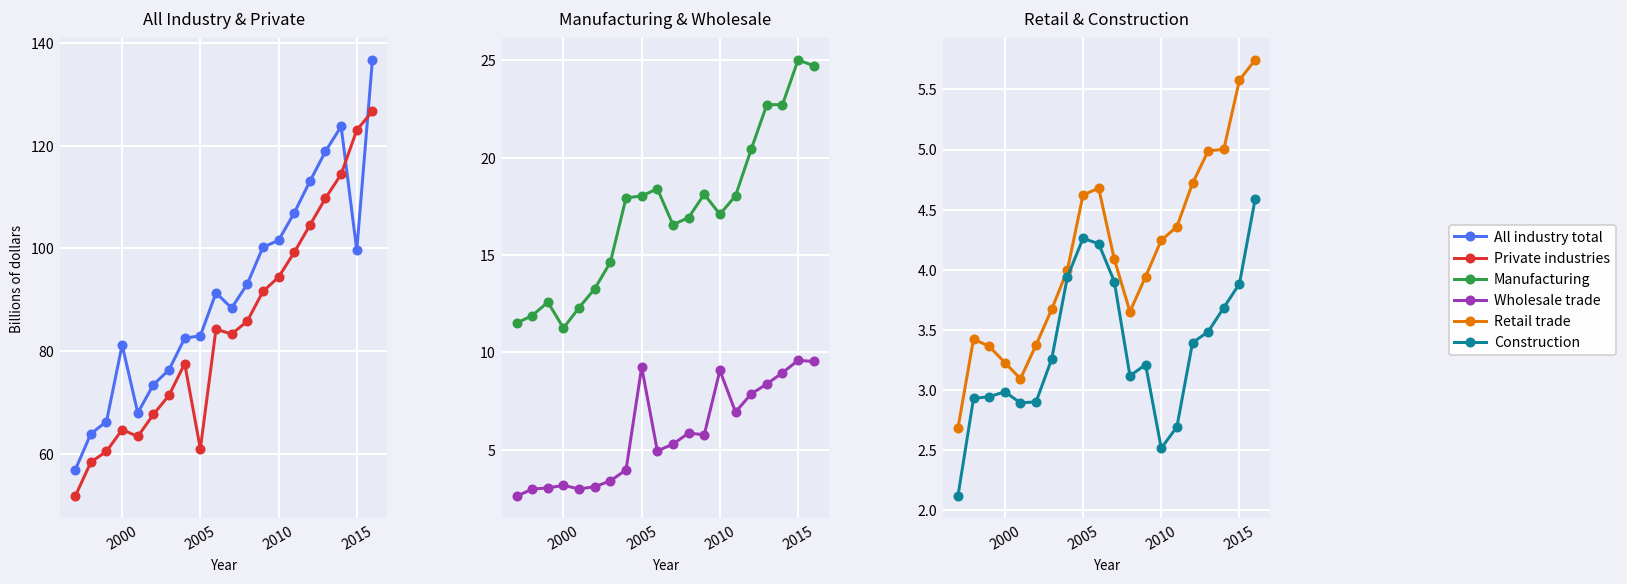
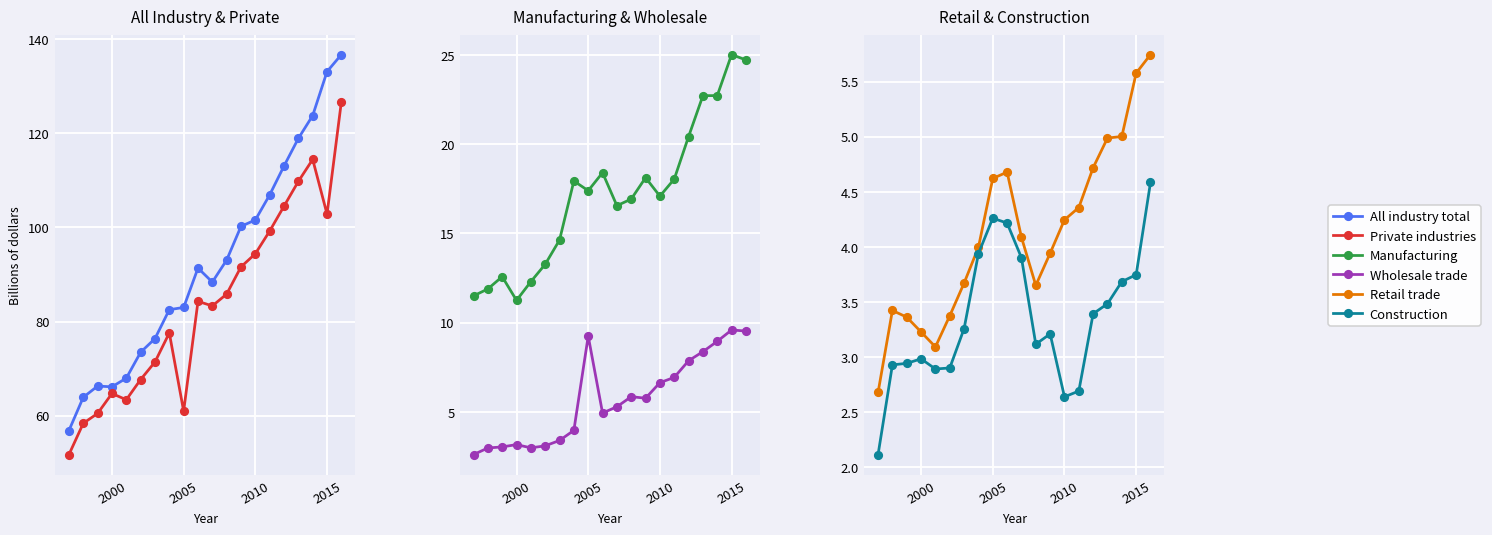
All Industry & Private, All industry total, 2000: 81 -> 66
All Industry & Private, All industry total, 2015: 100 -> 133
All Industry & Private, Private industries, 2015: 123 -> 103
Manufacturing & Wholesale, Manufacturing, 2005: 18.0 -> 17.4
Manufacturing & Wholesale, Wholesale trade, 2010: 9.1 -> 6.6
Retail & Construction, Construction, 2010: 2.52 -> 2.64
Retail & Construction, Construction, 2015: 3.88 -> 3.75
